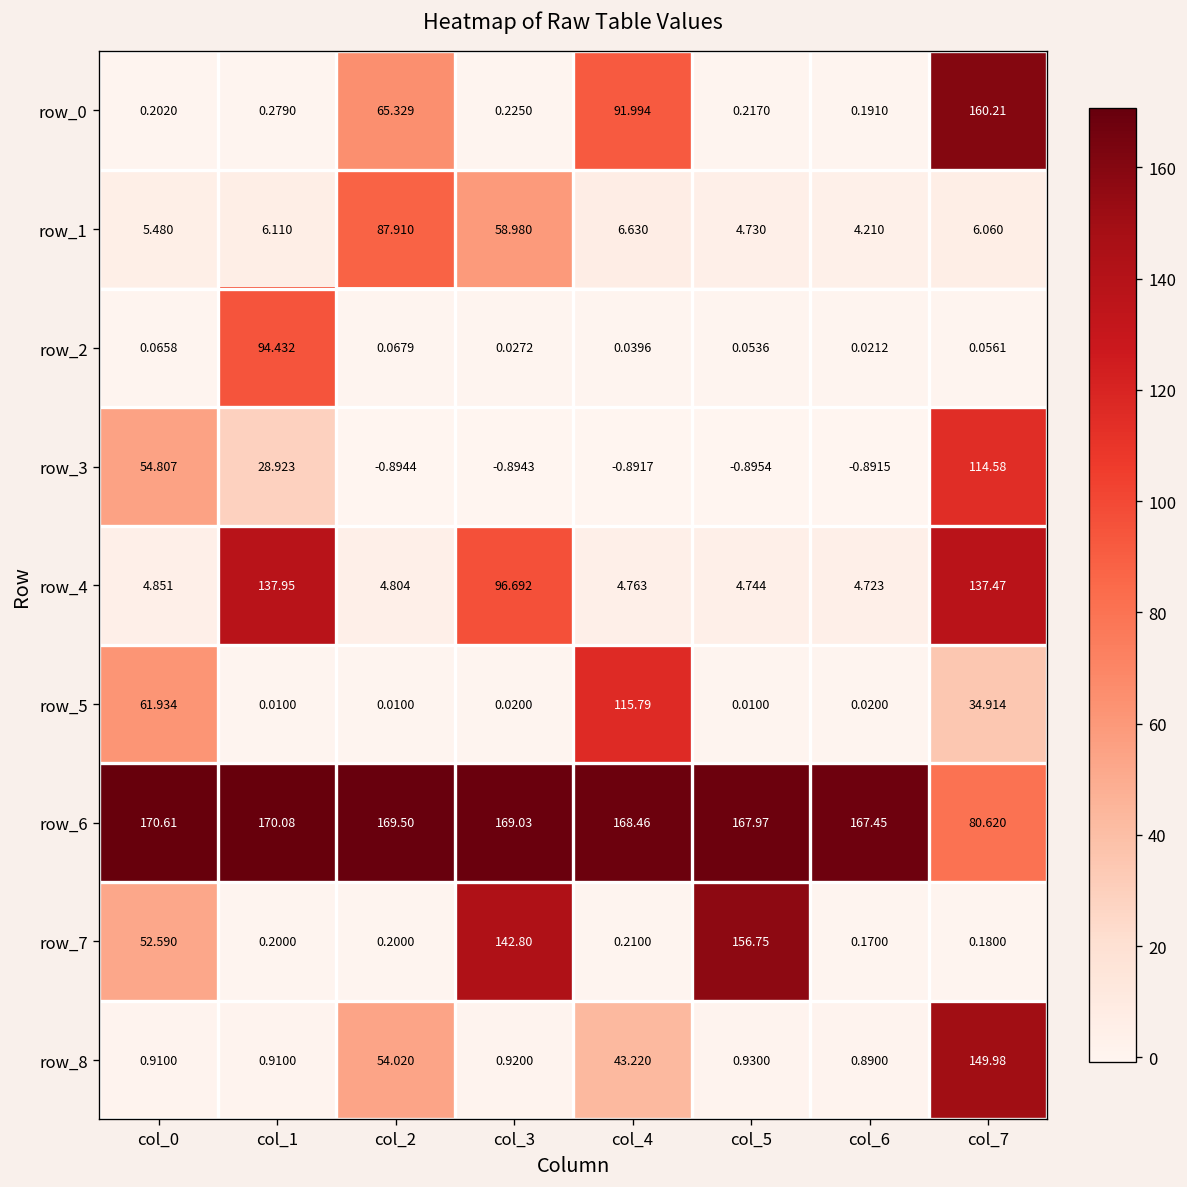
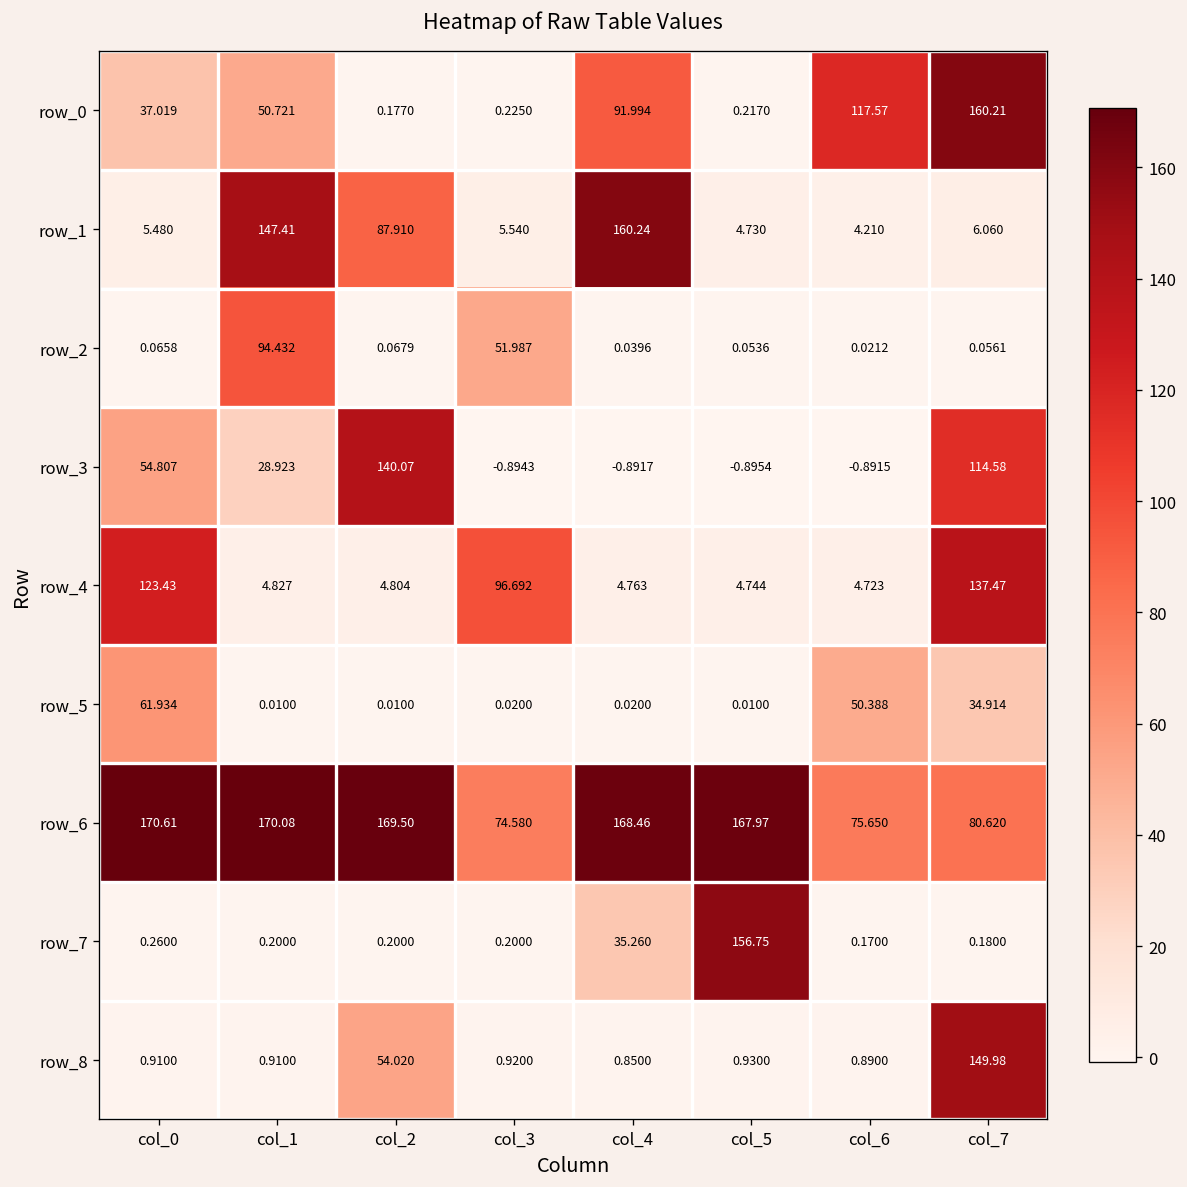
row_0, col_0: 0.2020 -> 37.019
row_0, col_1: 0.2790 -> 50.721
row_0, col_2: 65.329 -> 0.1770
row_0, col_6: 0.1910 -> 117.57
row_1, col_1: 6.110 -> 147.41
row_1, col_3: 58.980 -> 5.540
row_1, col_4: 6.630 -> 160.24
row_2, col_3: 0.0272 -> 51.987
row_3, col_2: -0.8944 -> 140.07
row_4, col_0: 4.851 -> 123.43
row_4, col_1: 137.95 -> 4.827
row_5, col_4: 115.79 -> 0.0200
row_5, col_6: 0.0200 -> 50.388
row_6, col_3: 169.03 -> 74.580
row_6, col_6: 167.45 -> 75.650
row_7, col_0: 52.590 -> 0.2600
row_7, col_3: 142.80 -> 0.2000
row_7, col_4: 0.2100 -> 35.260
row_8, col_4: 43.220 -> 0.8500
